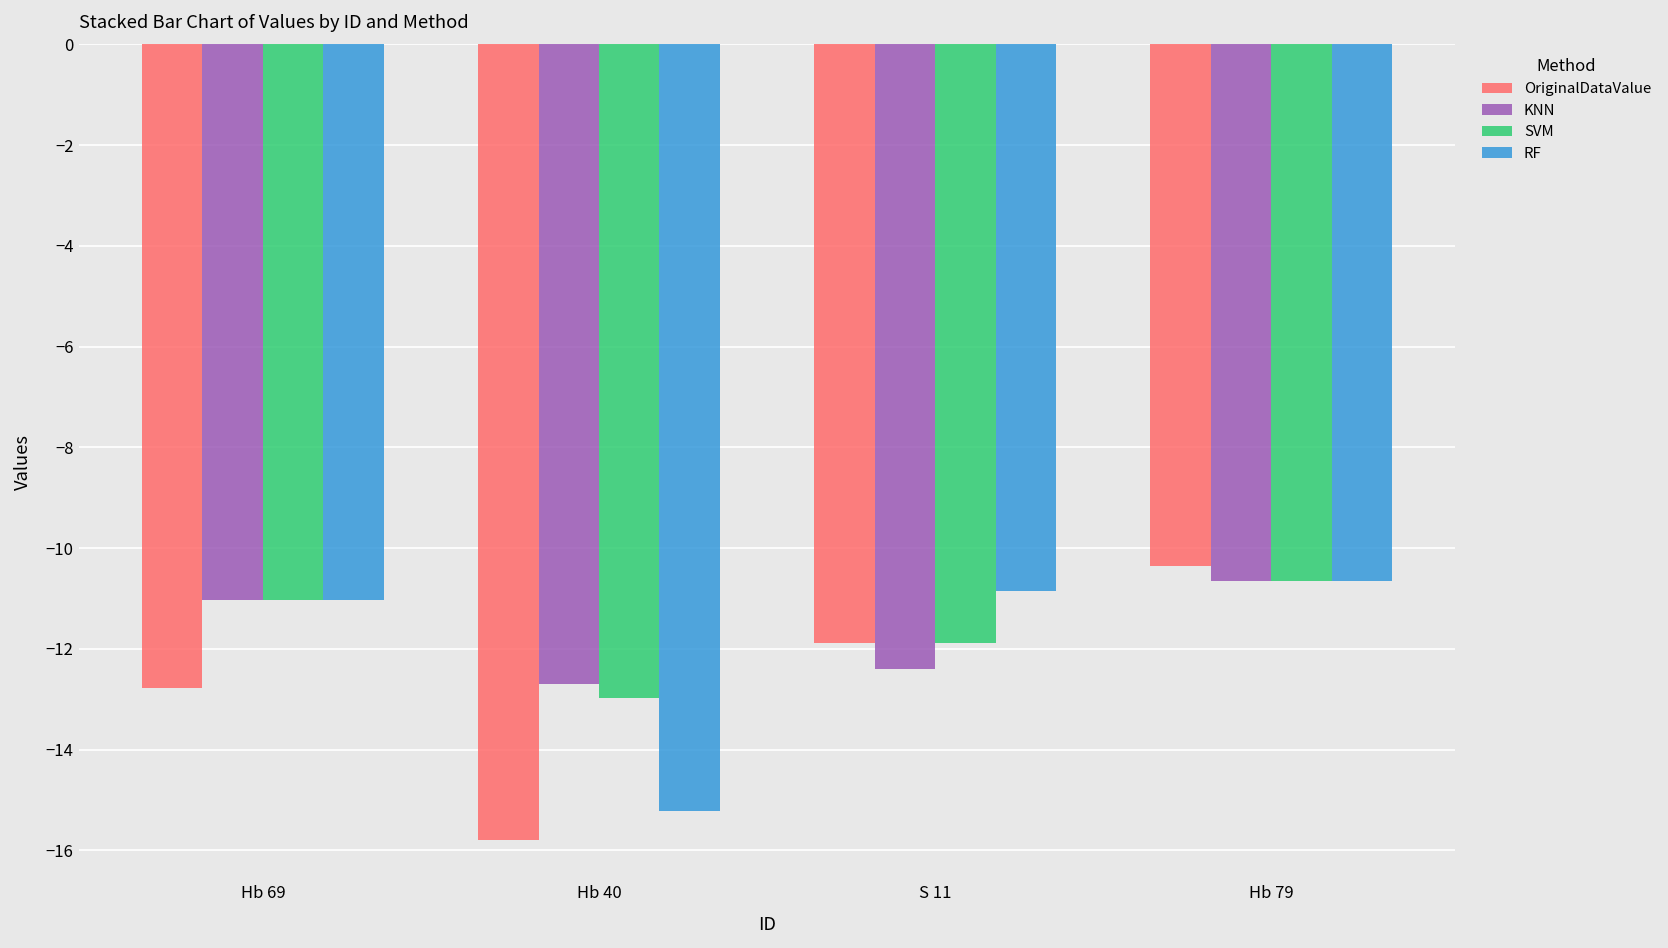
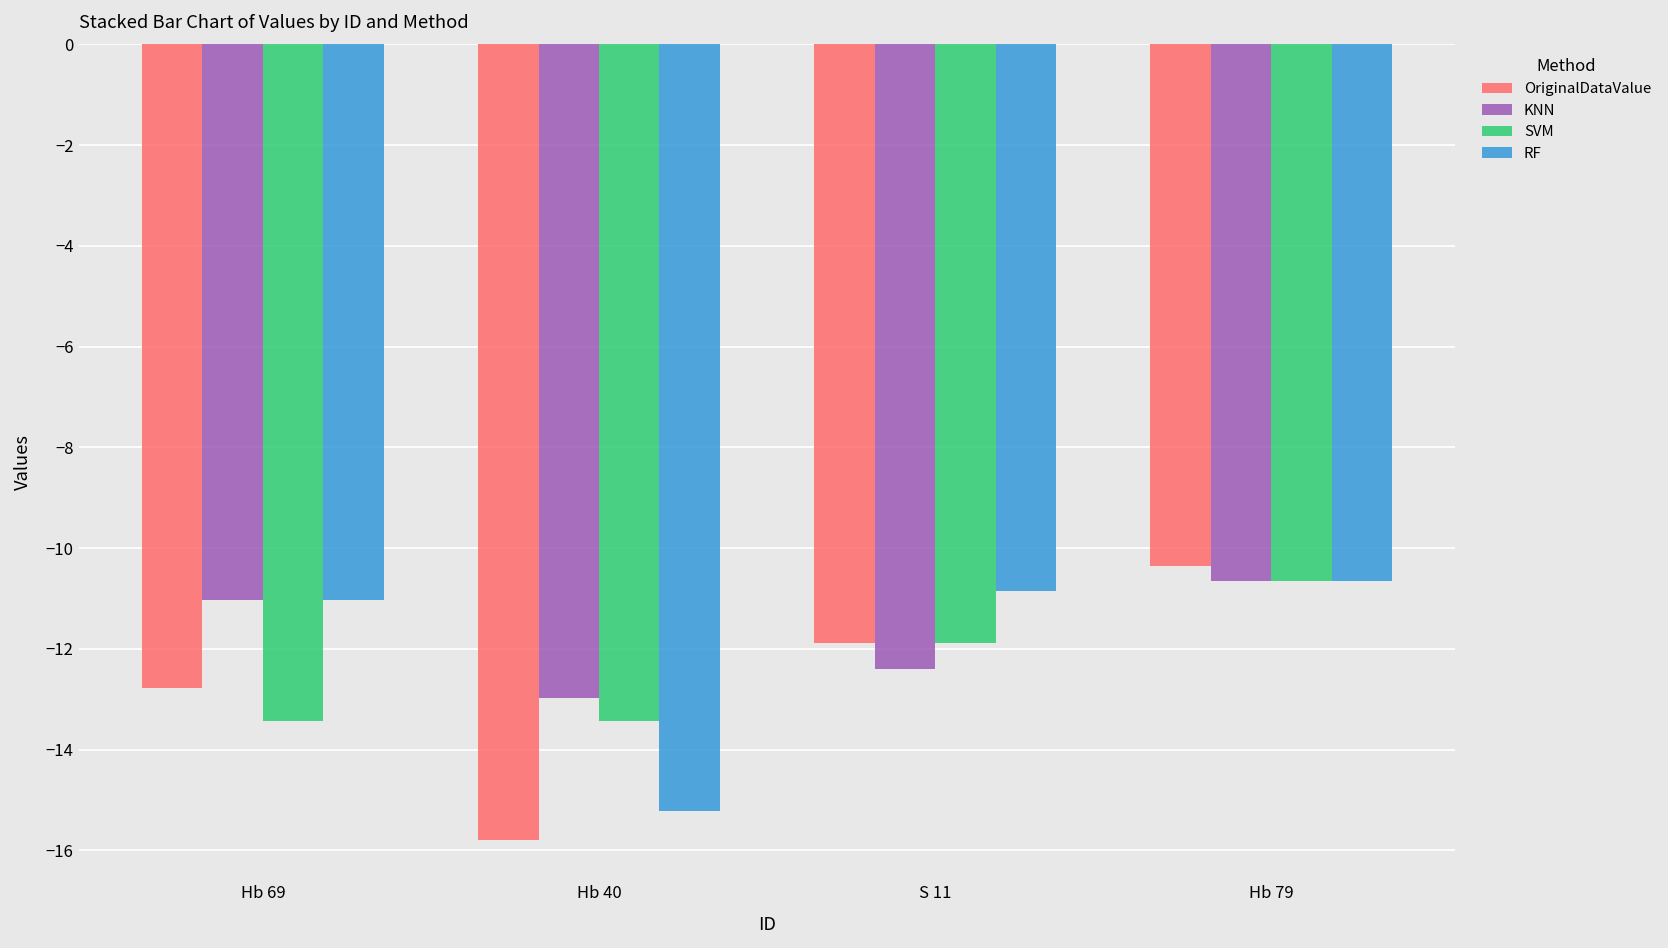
SVM, Hb 69: -11.0 -> -13.4
KNN, Hb 40: -12.7 -> -13.0
SVM, Hb 40: -13.0 -> -13.4
